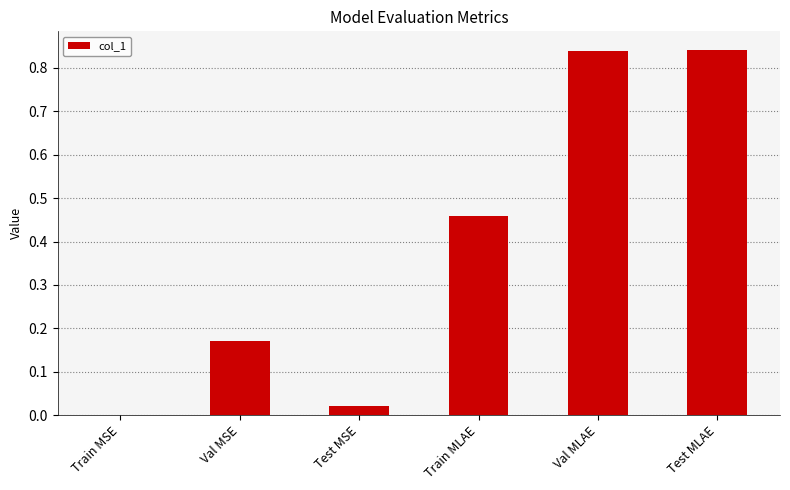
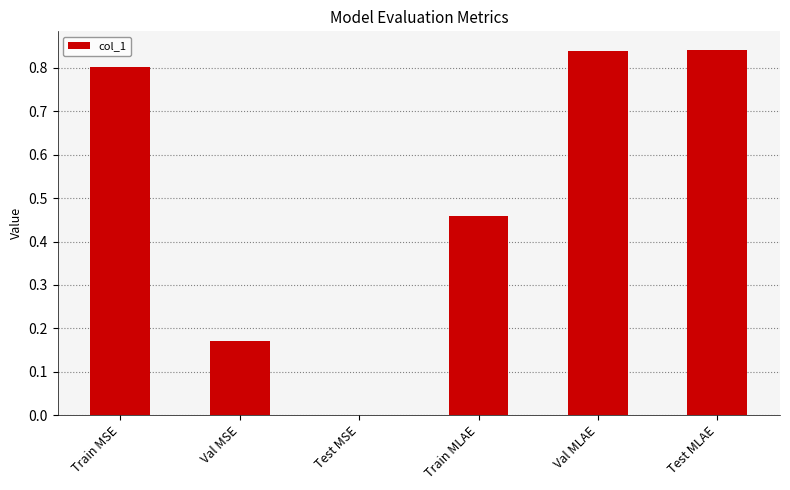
Train MSE: 0.00 -> 0.80
Test MSE: 0.02 -> 0.00
